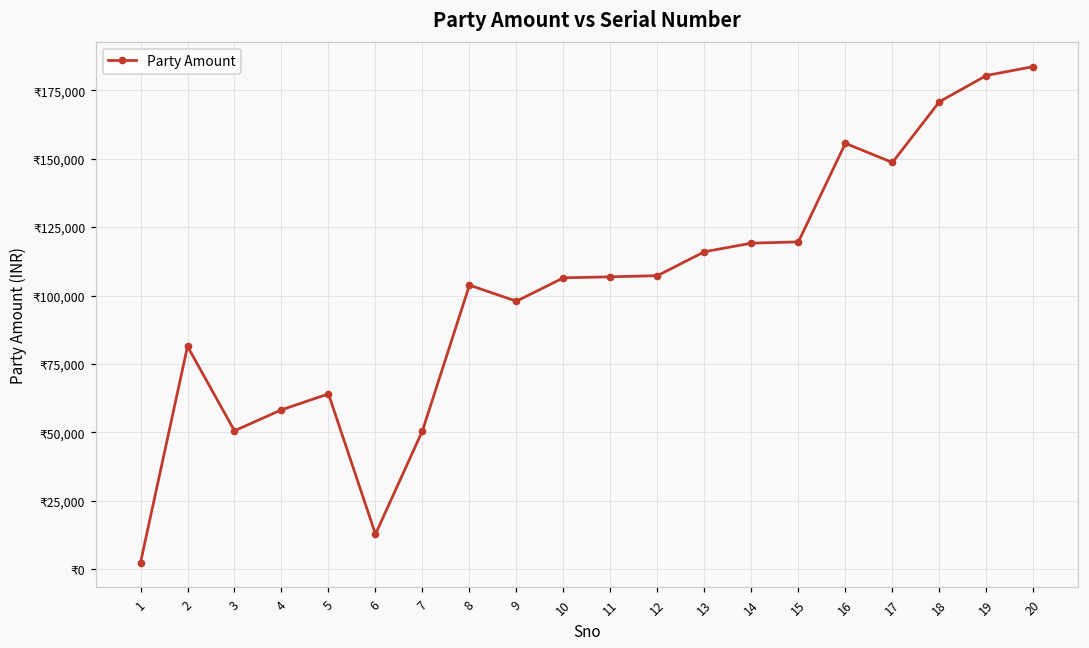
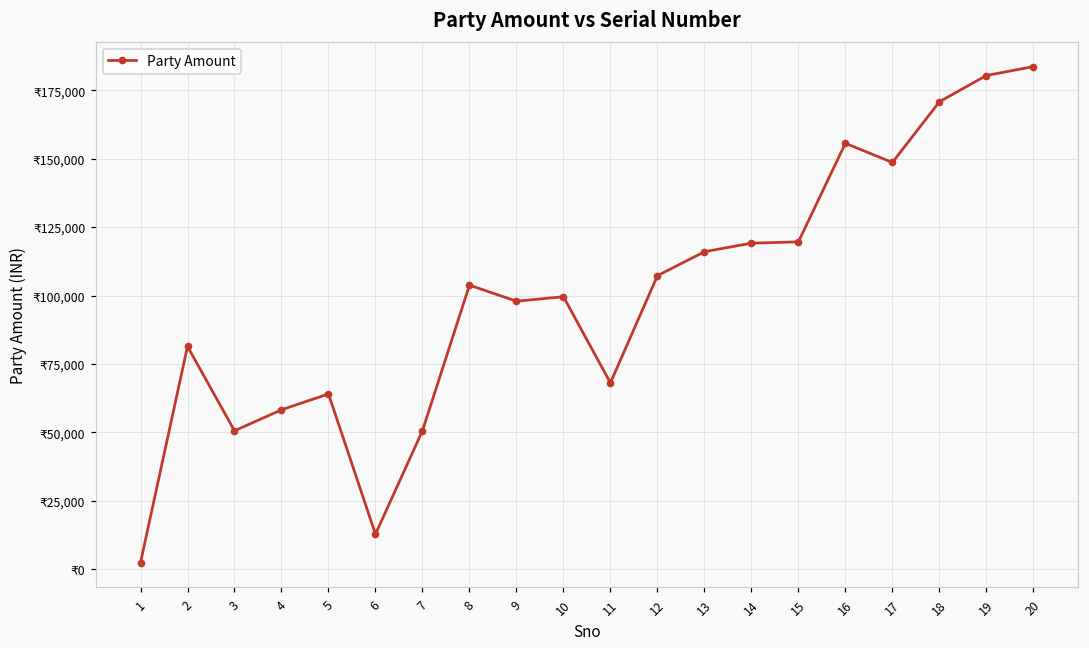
10: ₹106,000 -> ₹100,000
11: ₹107,000 -> ₹68,000
